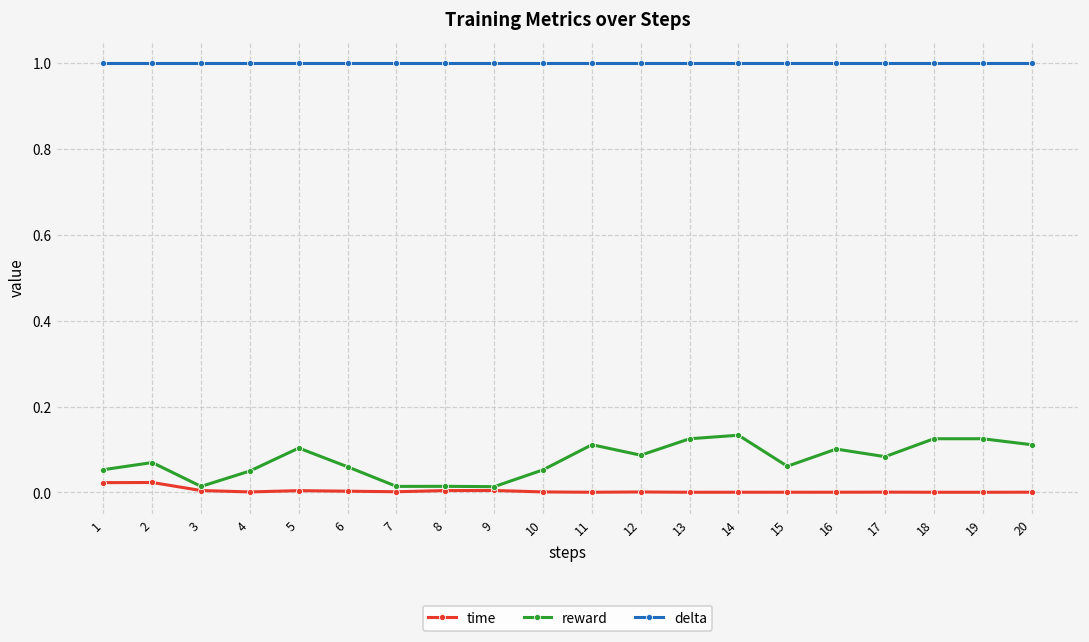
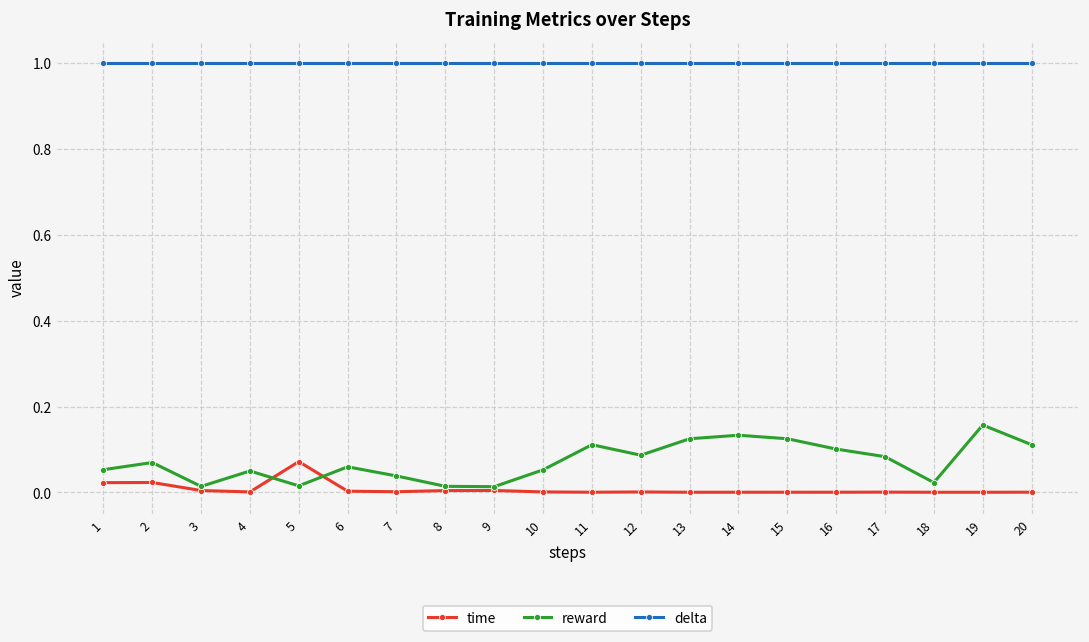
time, 5: 0.00 -> 0.07
reward, 5: 0.10 -> 0.02
reward, 7: 0.01 -> 0.04
reward, 15: 0.06 -> 0.13
reward, 18: 0.13 -> 0.02
reward, 19: 0.13 -> 0.16
